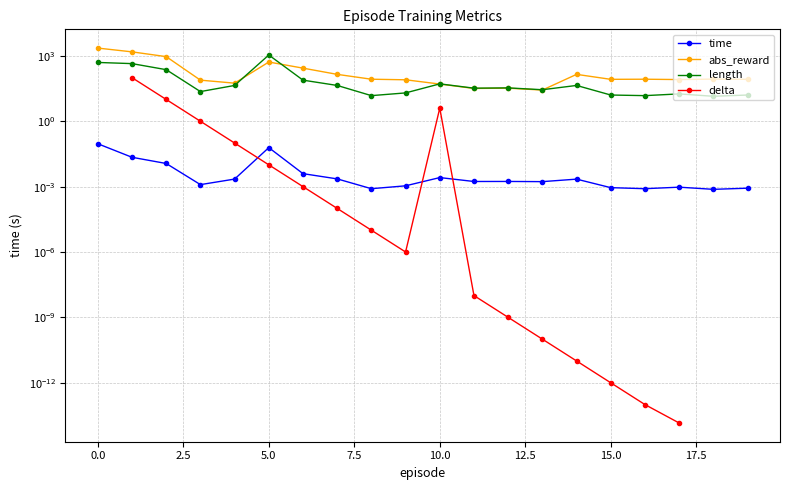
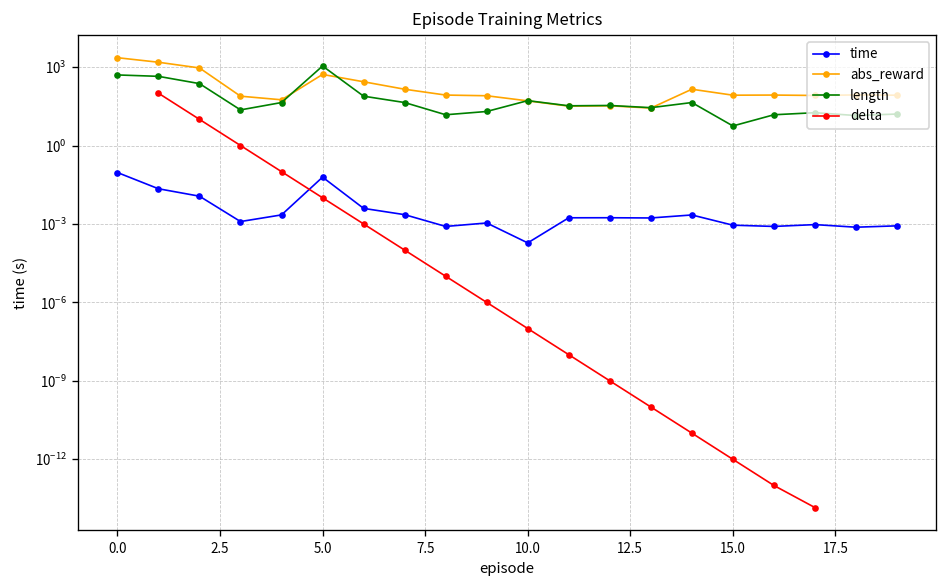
time, 10.0: 0.003 -> 0.0002
delta, 10.0: 4 -> 0
length, 15.0: 20 -> 6
